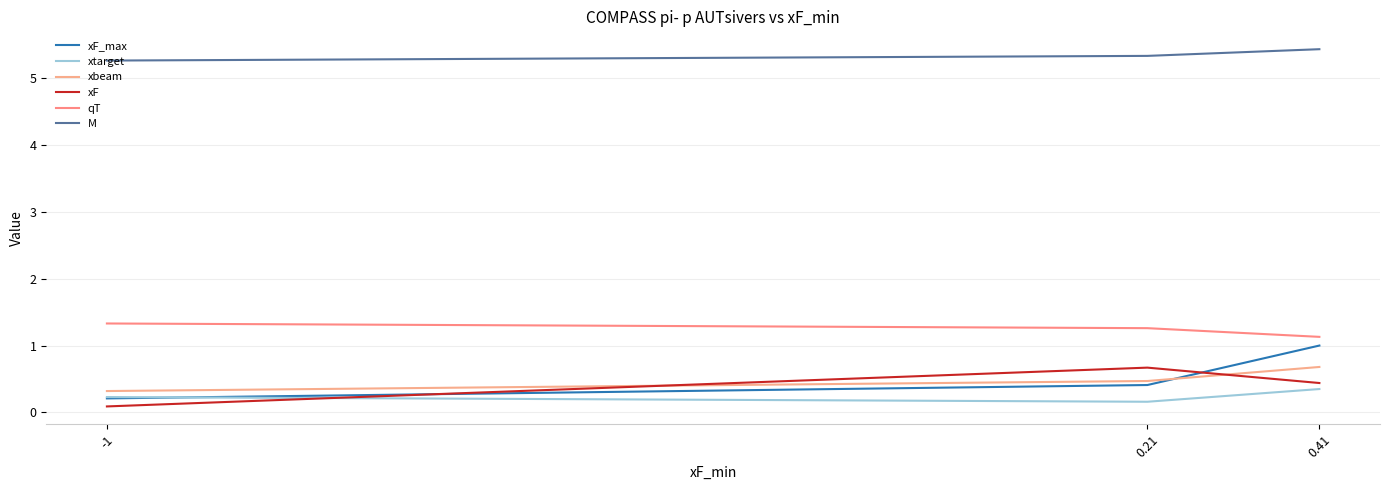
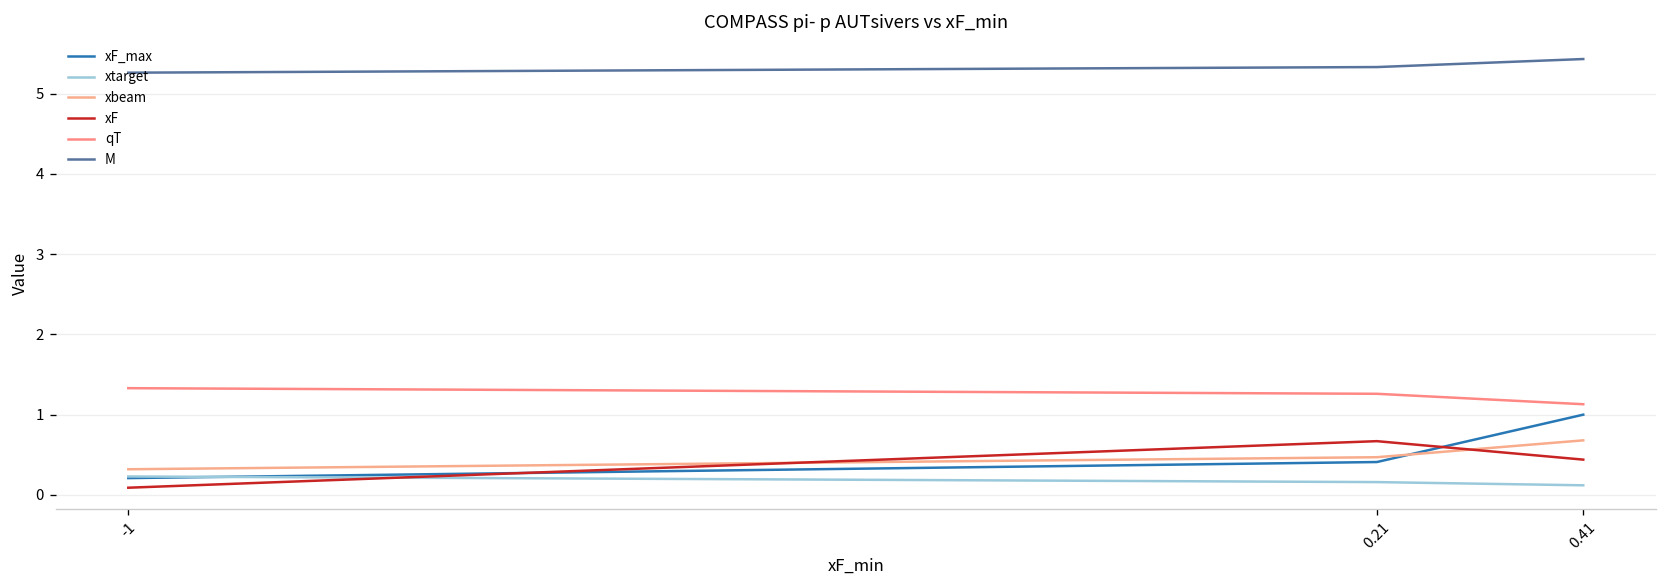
xtarget, 0.41: 0.4 -> 0.1
